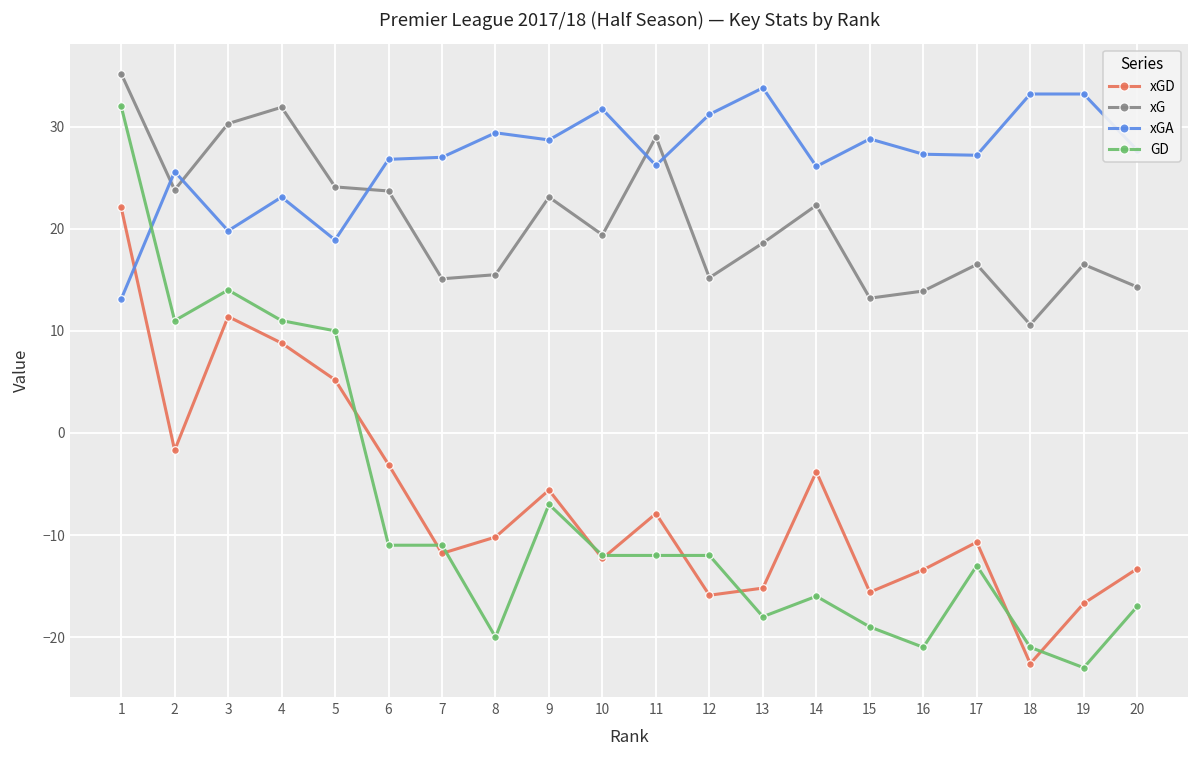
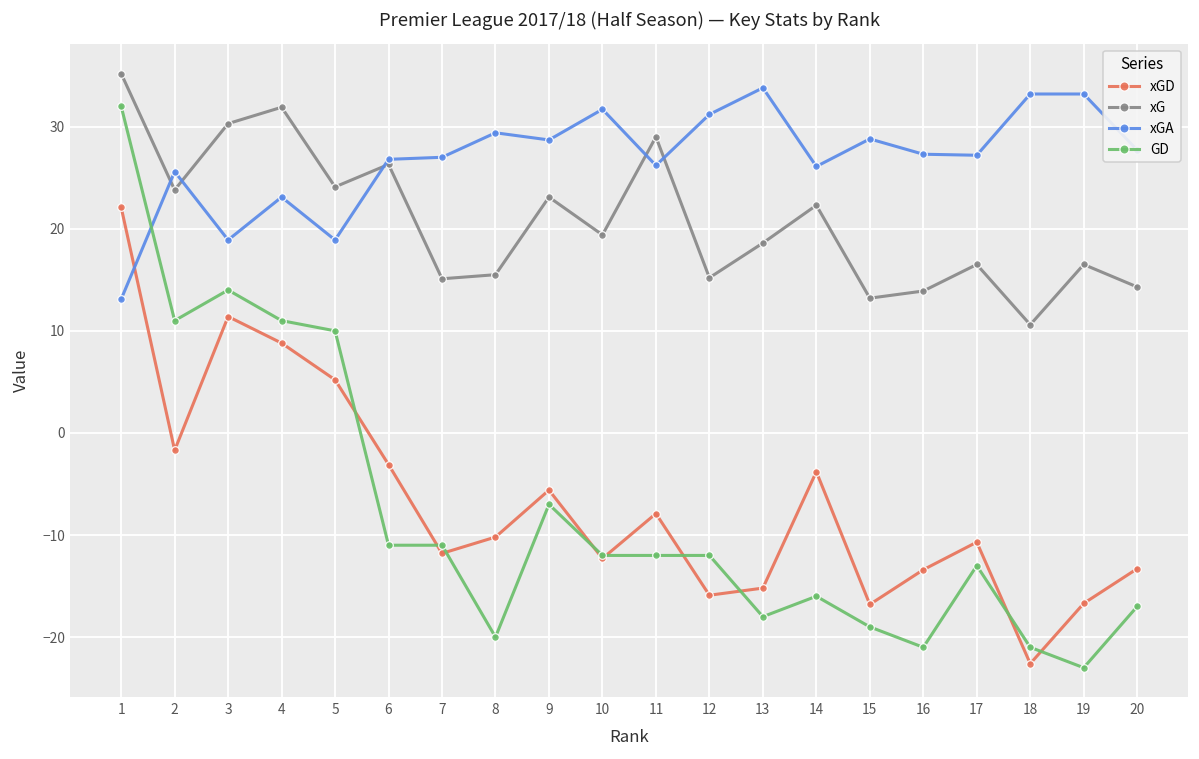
xGA, 3: 20 -> 19
xG, 6: 24 -> 26
xGD, 15: -16 -> -17
